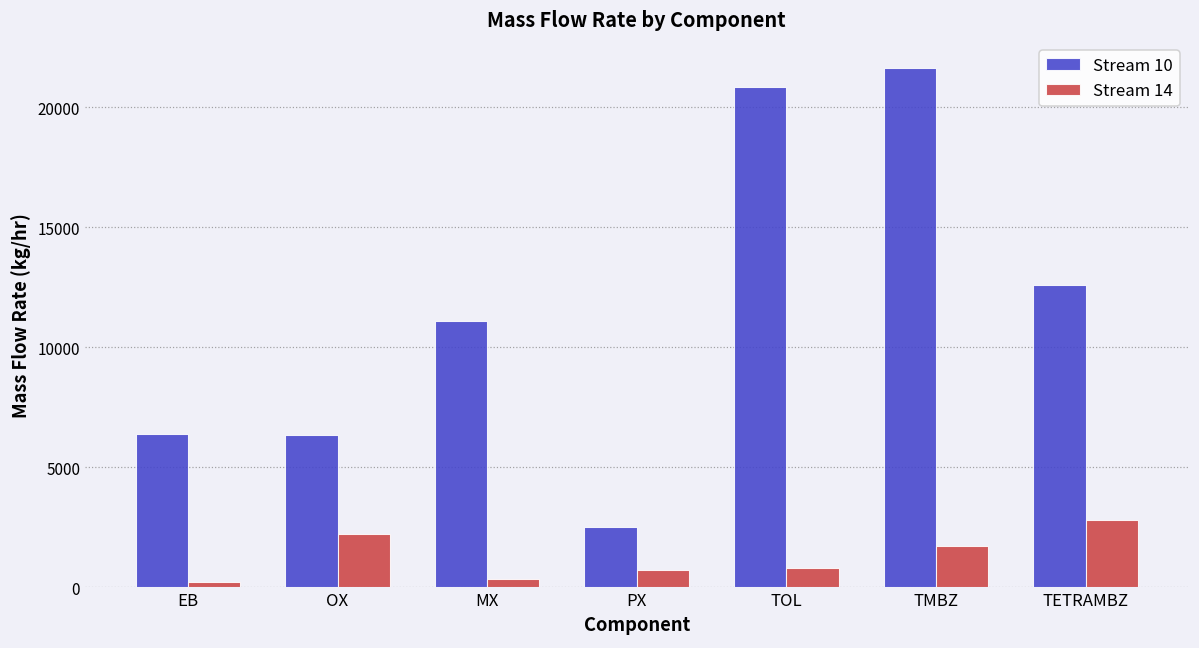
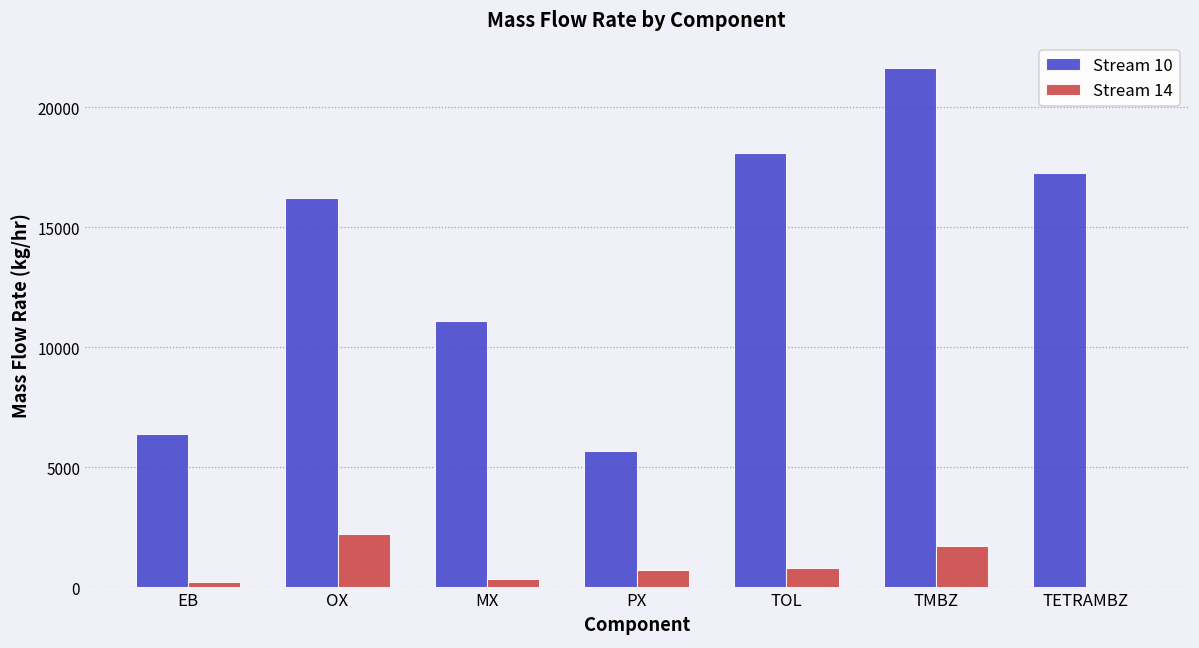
Stream 10, OX: 6300 -> 16200
Stream 10, PX: 2500 -> 5700
Stream 10, TOL: 20900 -> 18100
Stream 10, TETRAMBZ: 12600 -> 17300
Stream 14, TETRAMBZ: 2800 -> 0
